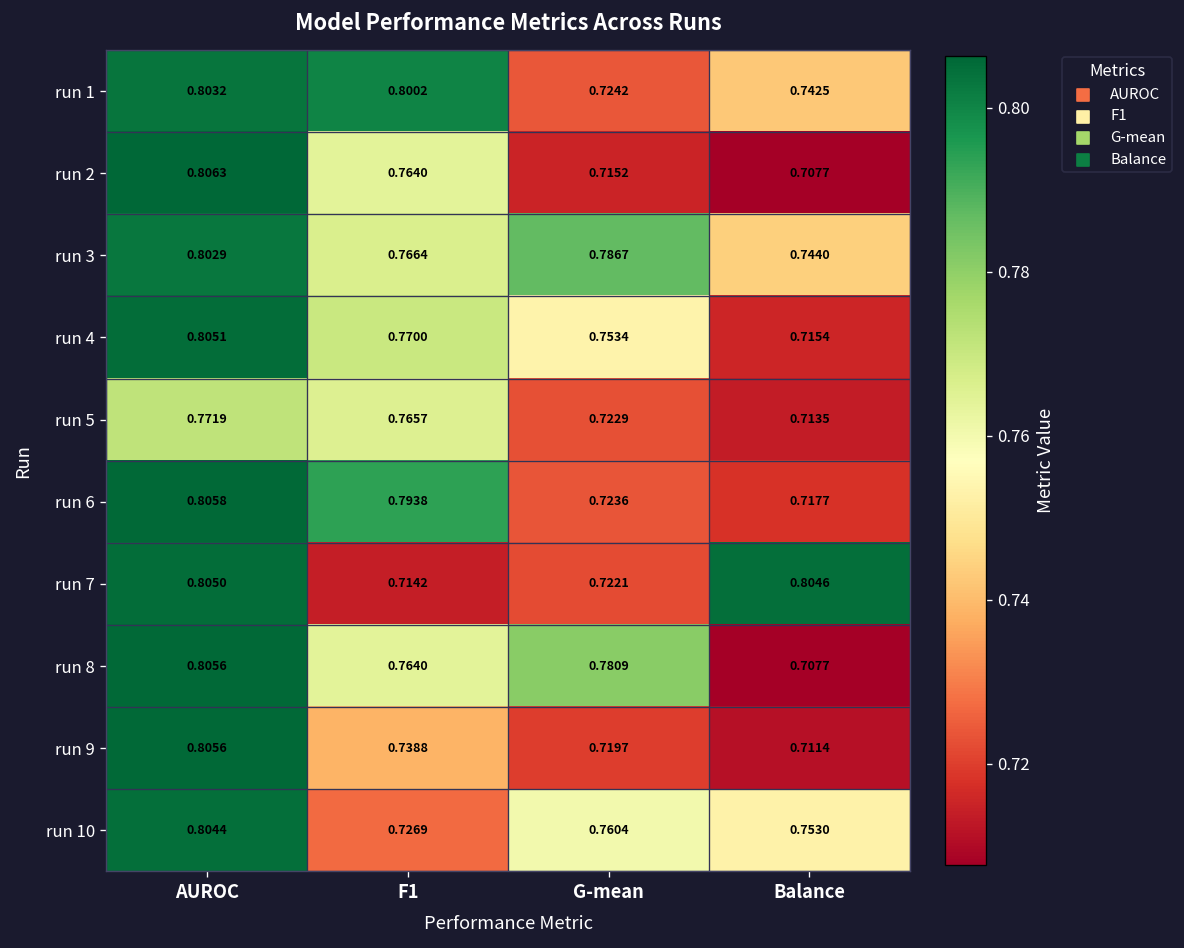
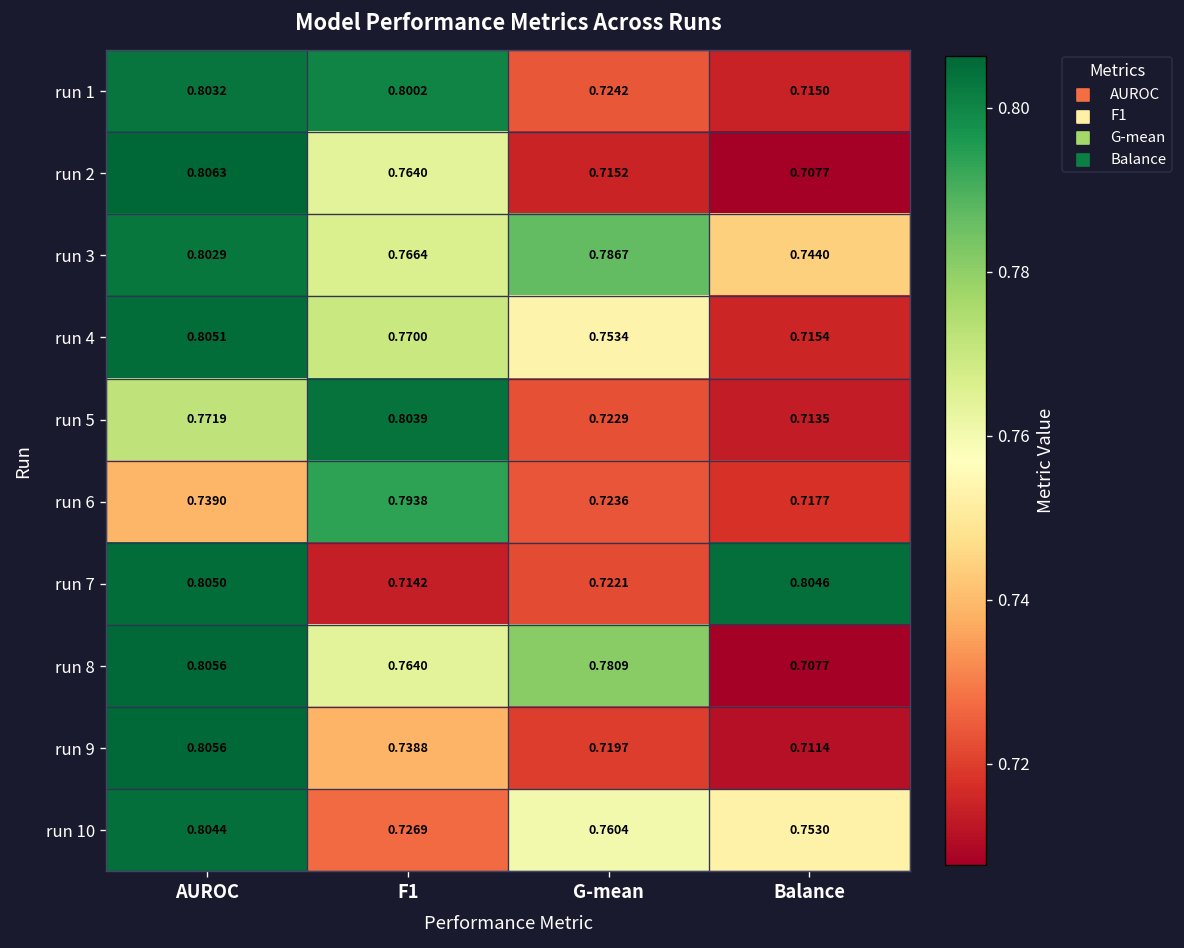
run 1, Balance: 0.7425 -> 0.7150
run 5, F1: 0.7657 -> 0.8039
run 6, AUROC: 0.8058 -> 0.7390
